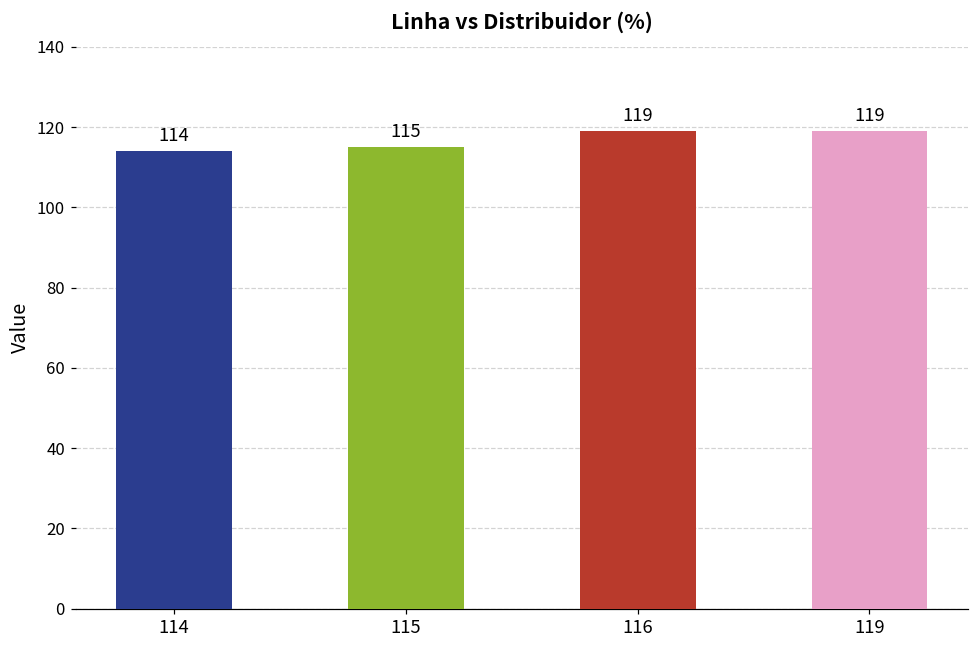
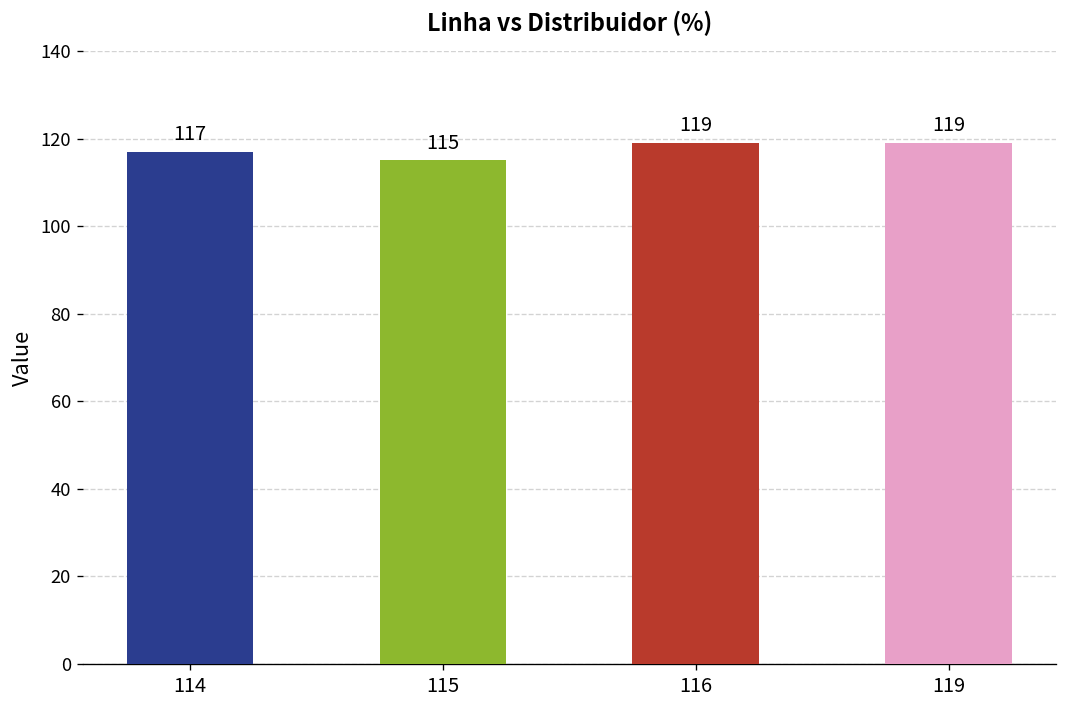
114: 114 -> 117
